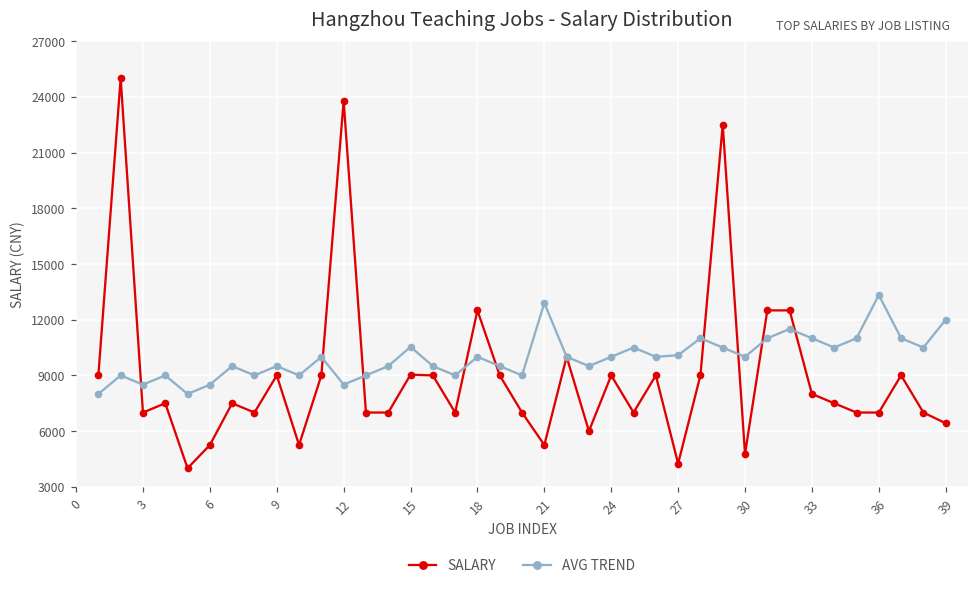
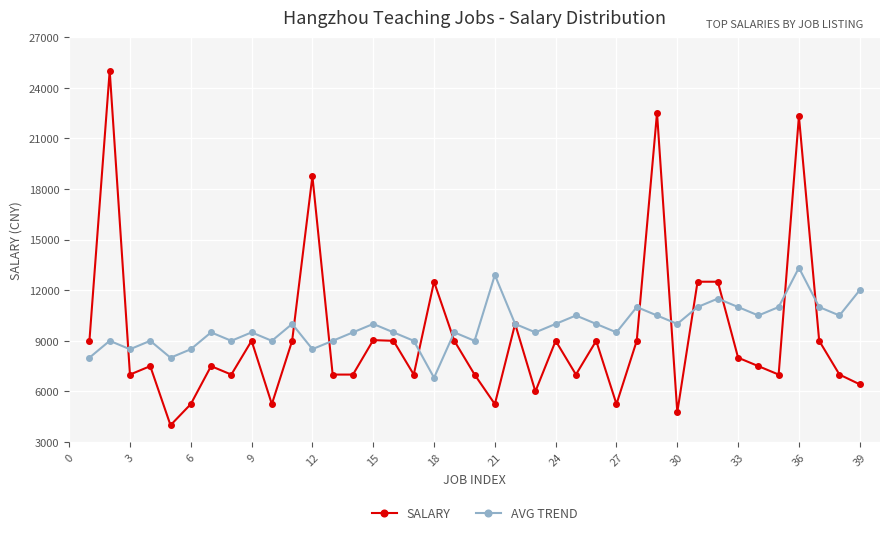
SALARY, 12: 23800 -> 18800
AVG TREND, 15: 10500 -> 10000
AVG TREND, 18: 10000 -> 6800
SALARY, 27: 4200 -> 5300
AVG TREND, 27: 10100 -> 9500
SALARY, 36: 7000 -> 22300
